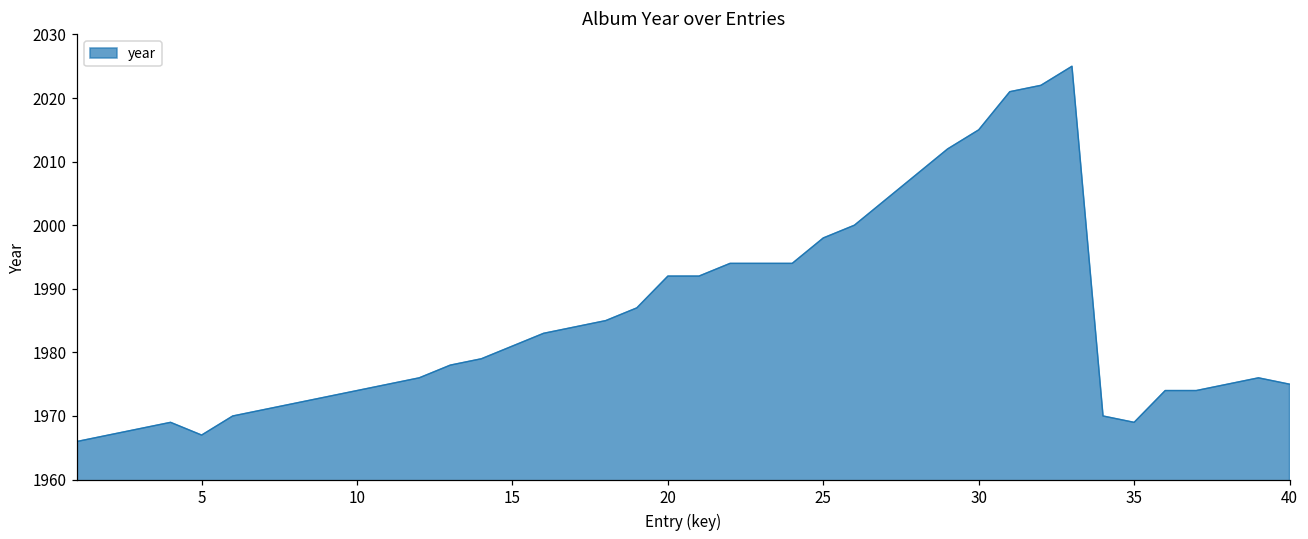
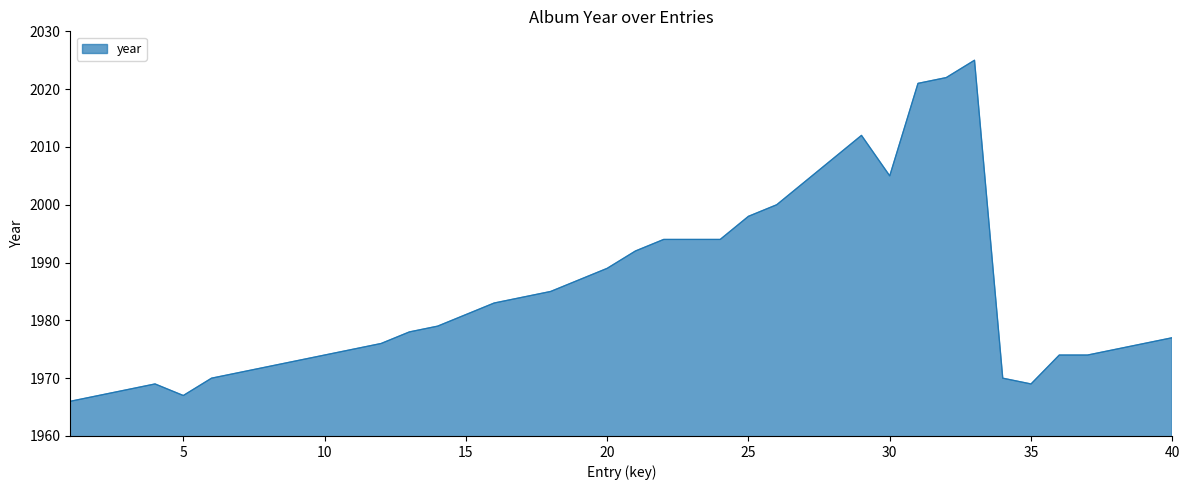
20: 1992 -> 1989
30: 2015 -> 2005
40: 1975 -> 1977
